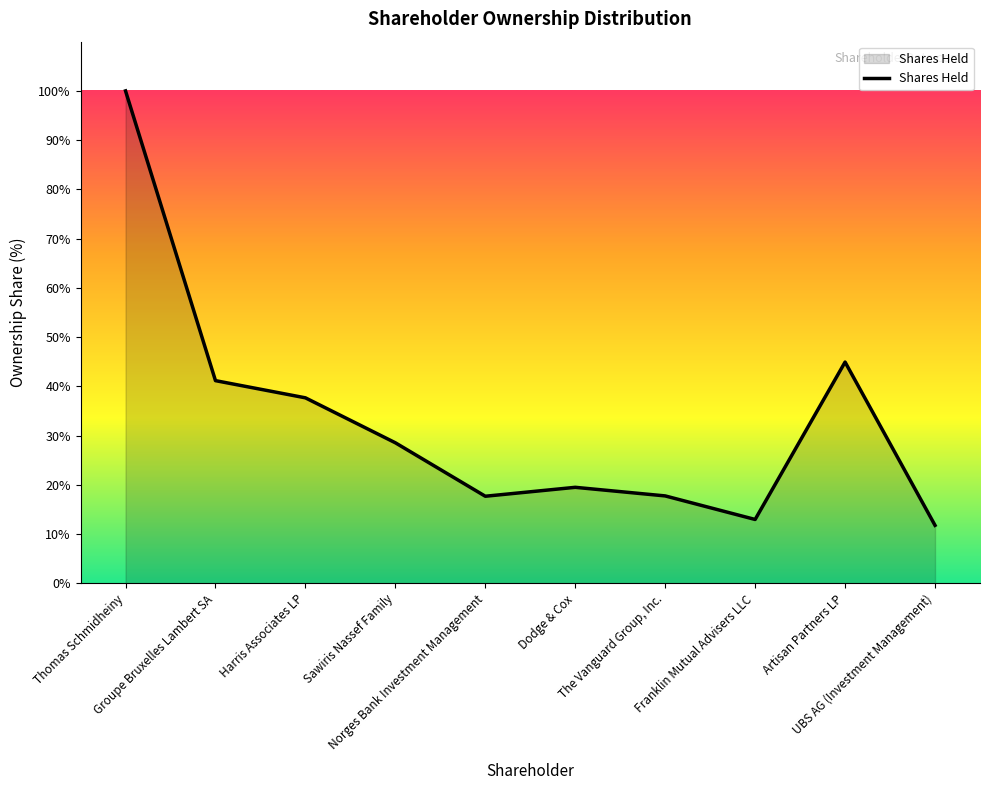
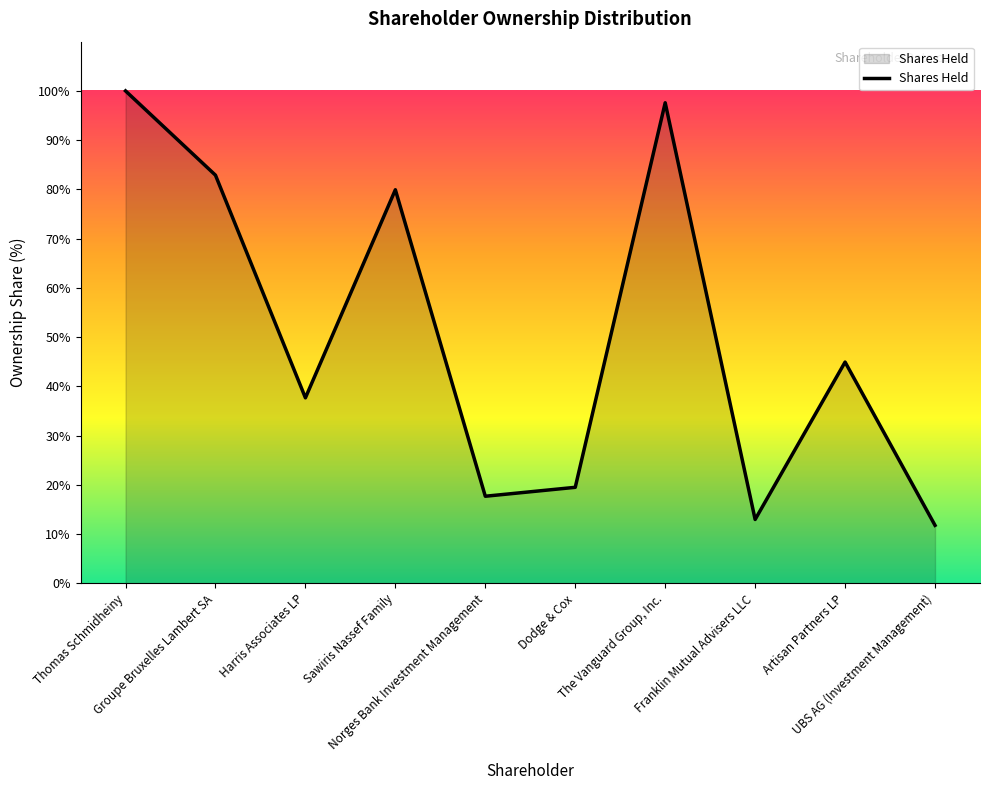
Groupe Bruxelles Lambert SA: 41% -> 83%
Sawiris Nassef Family: 29% -> 80%
The Vanguard Group, Inc.: 18% -> 98%
